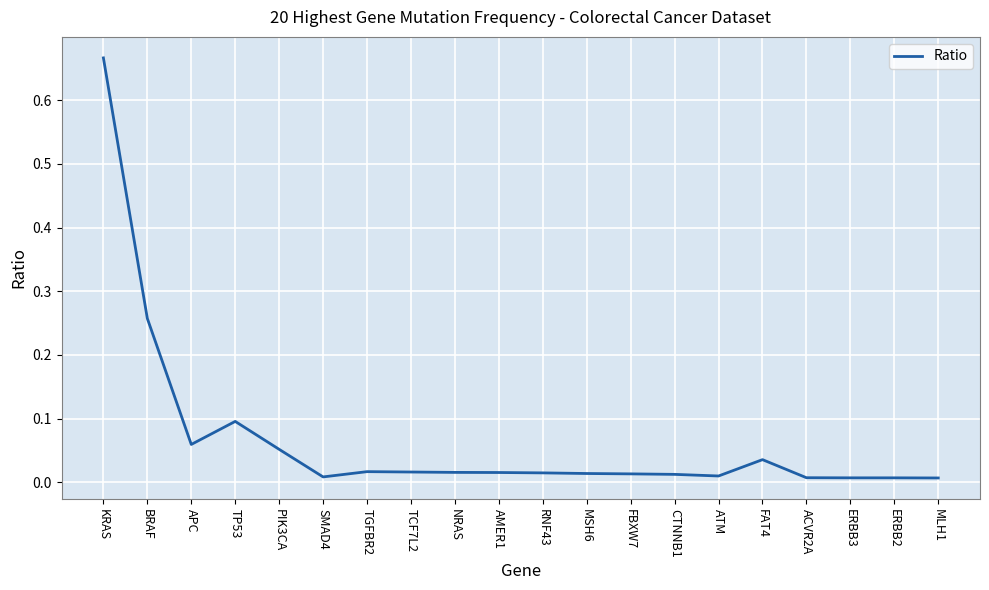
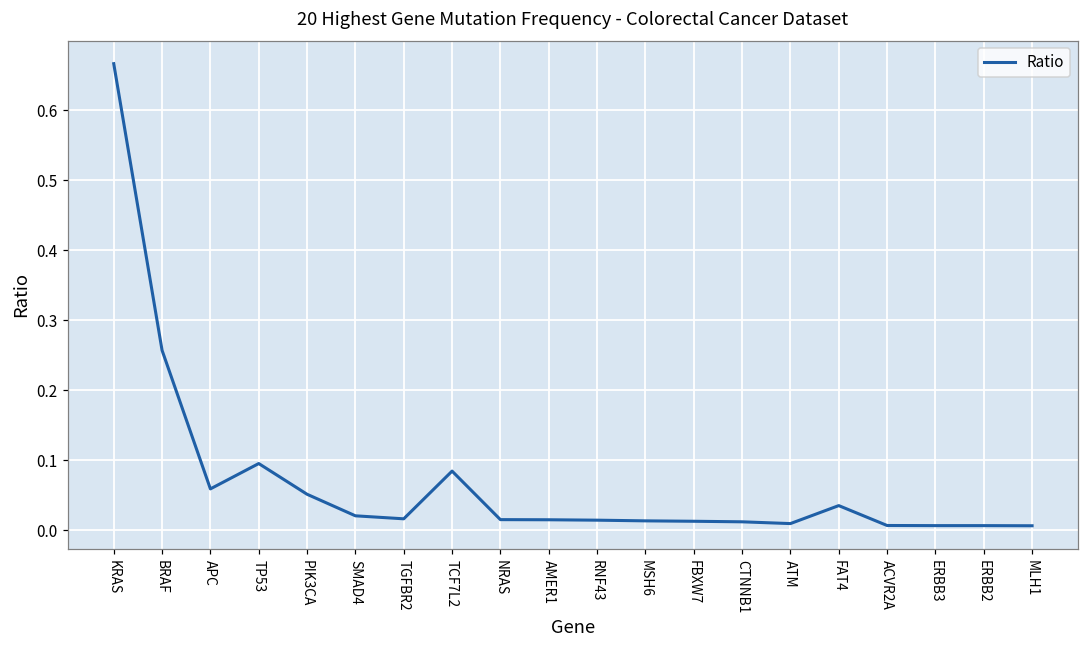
SMAD4: 0.01 -> 0.02
TCF7L2: 0.02 -> 0.08
